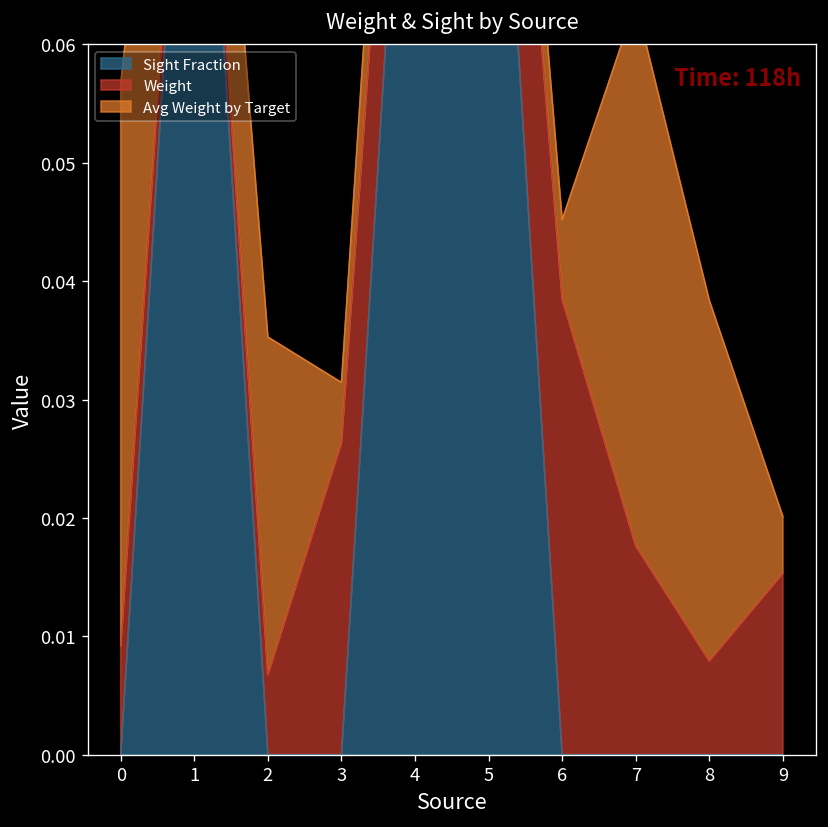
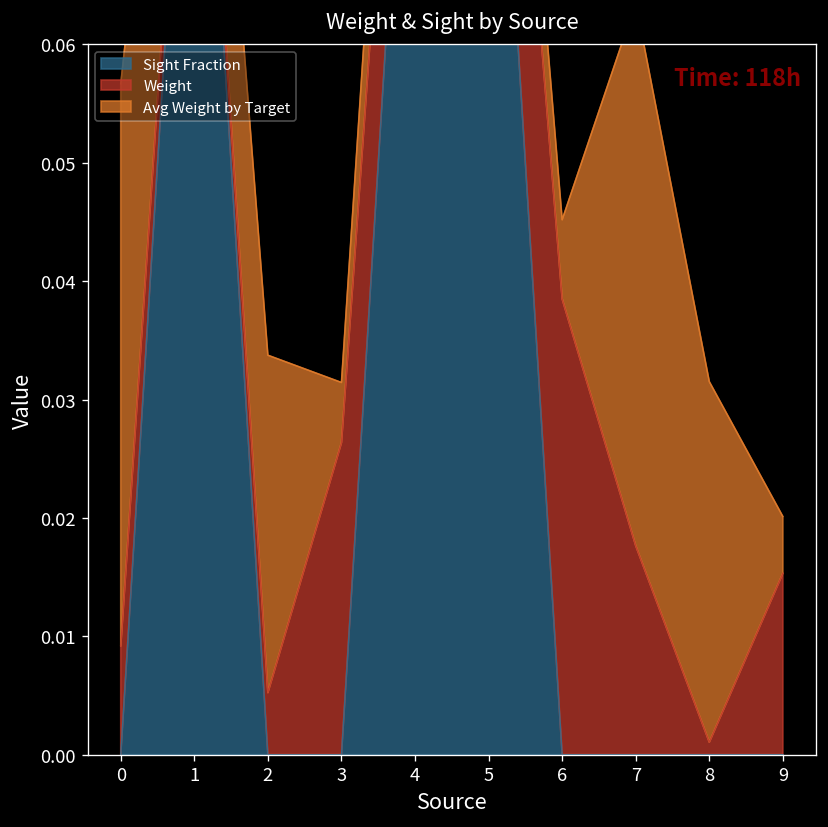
Weight, 2: 0.007 -> 0.005
Weight, 8: 0.008 -> 0.001
